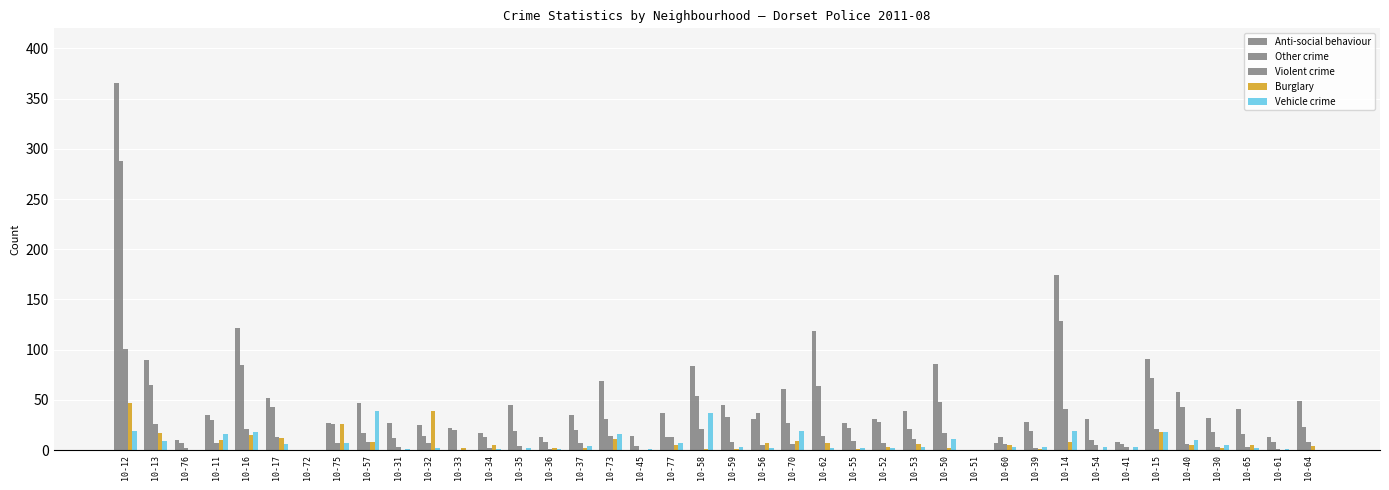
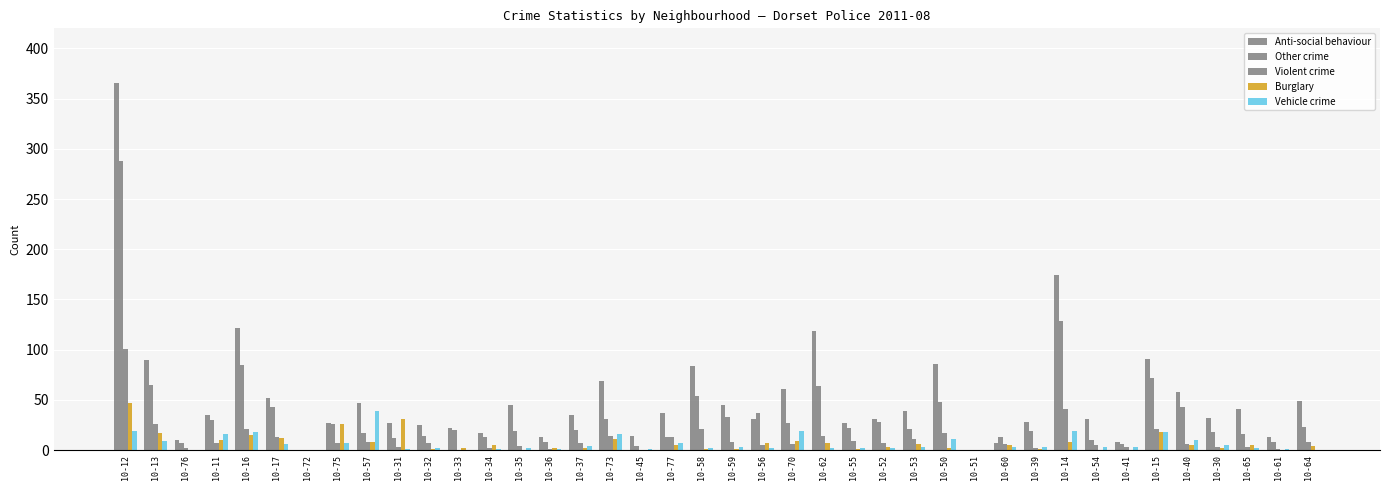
Burglary, 10-31: 0 -> 31
Burglary, 10-32: 39 -> 1
Vehicle crime, 10-58: 37 -> 2
